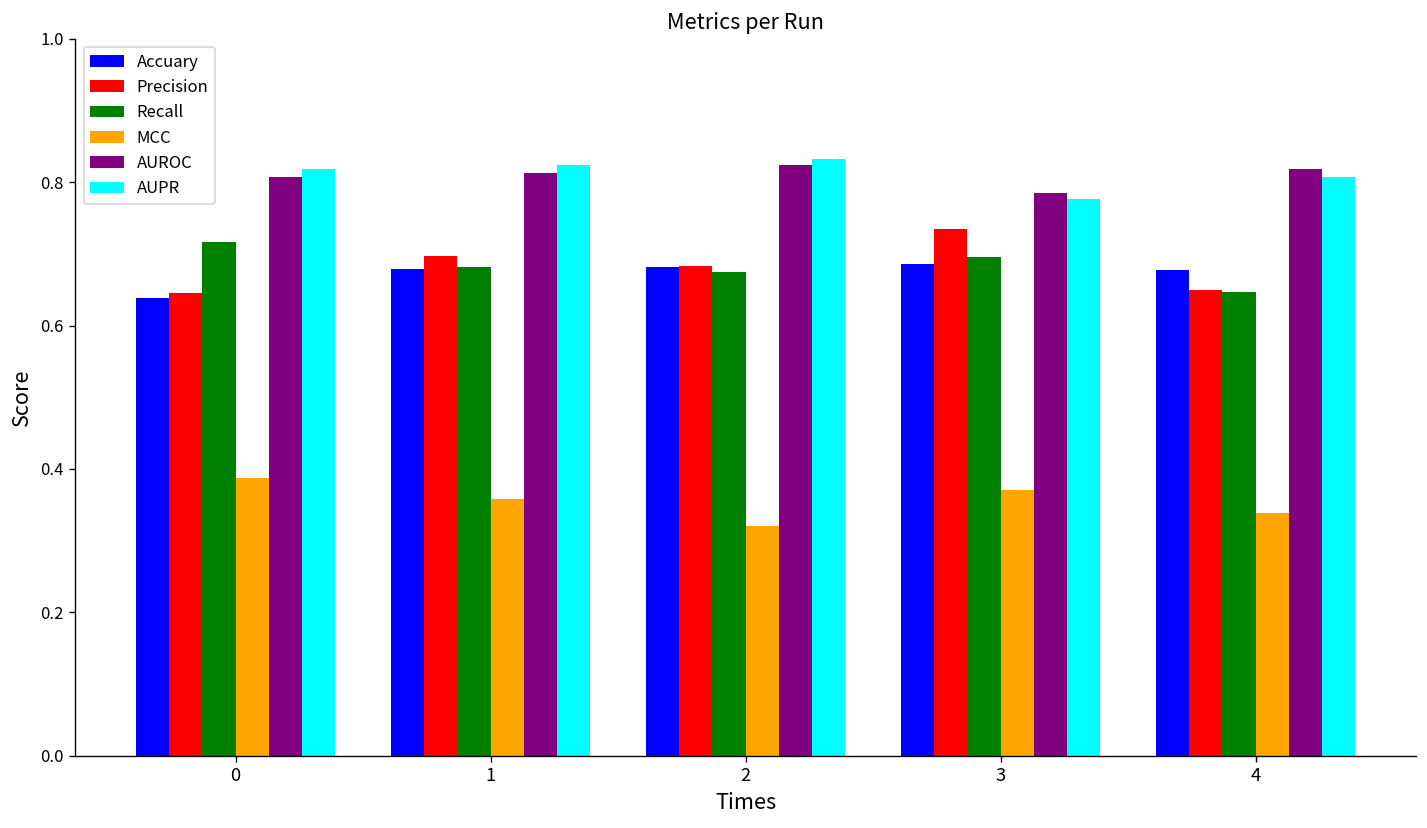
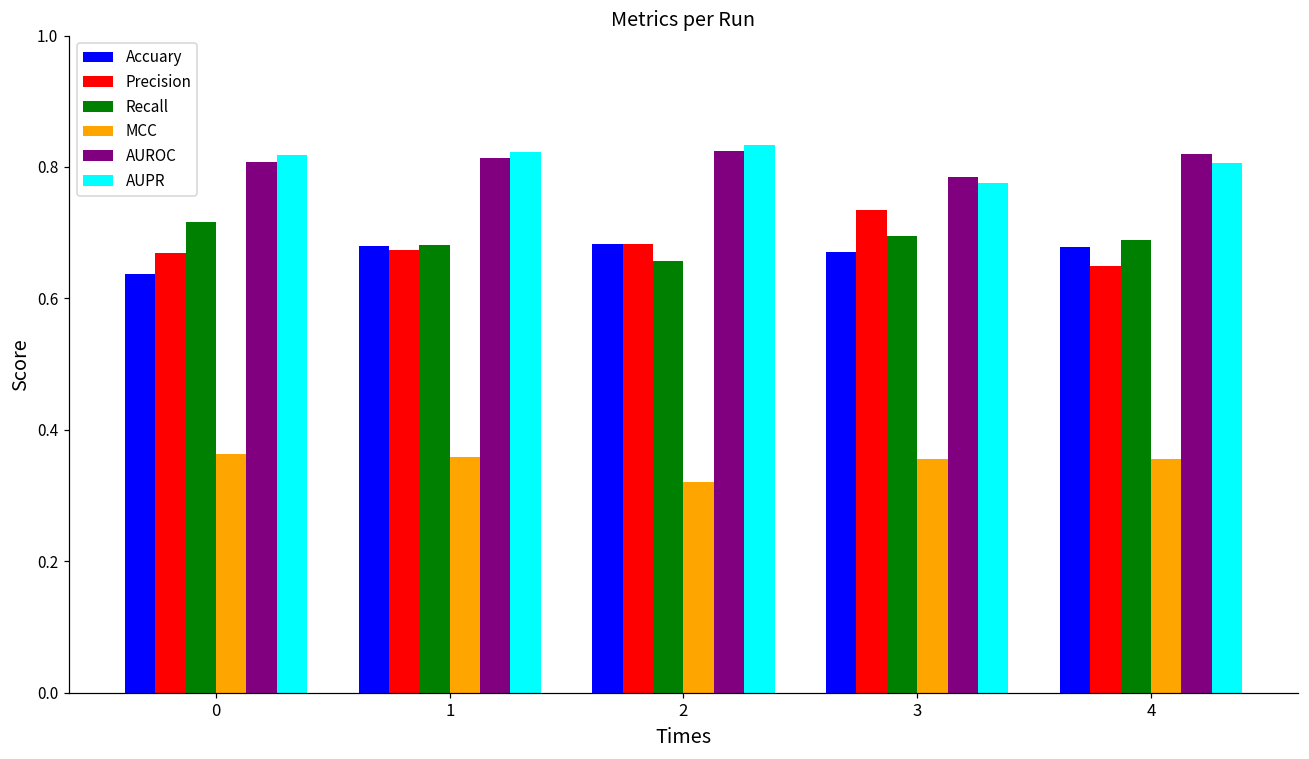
Precision, 0: 0.65 -> 0.67
MCC, 0: 0.39 -> 0.36
Precision, 1: 0.70 -> 0.67
Recall, 2: 0.67 -> 0.66
Accuary, 3: 0.69 -> 0.67
MCC, 3: 0.37 -> 0.36
Recall, 4: 0.65 -> 0.69
MCC, 4: 0.34 -> 0.36
